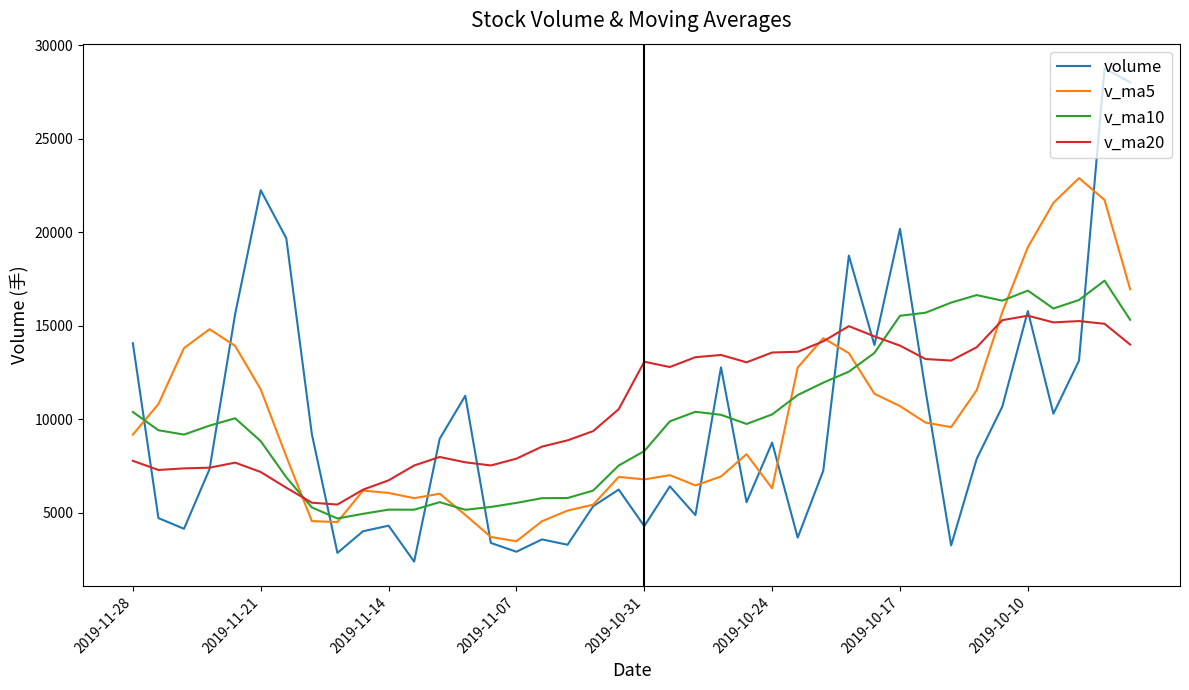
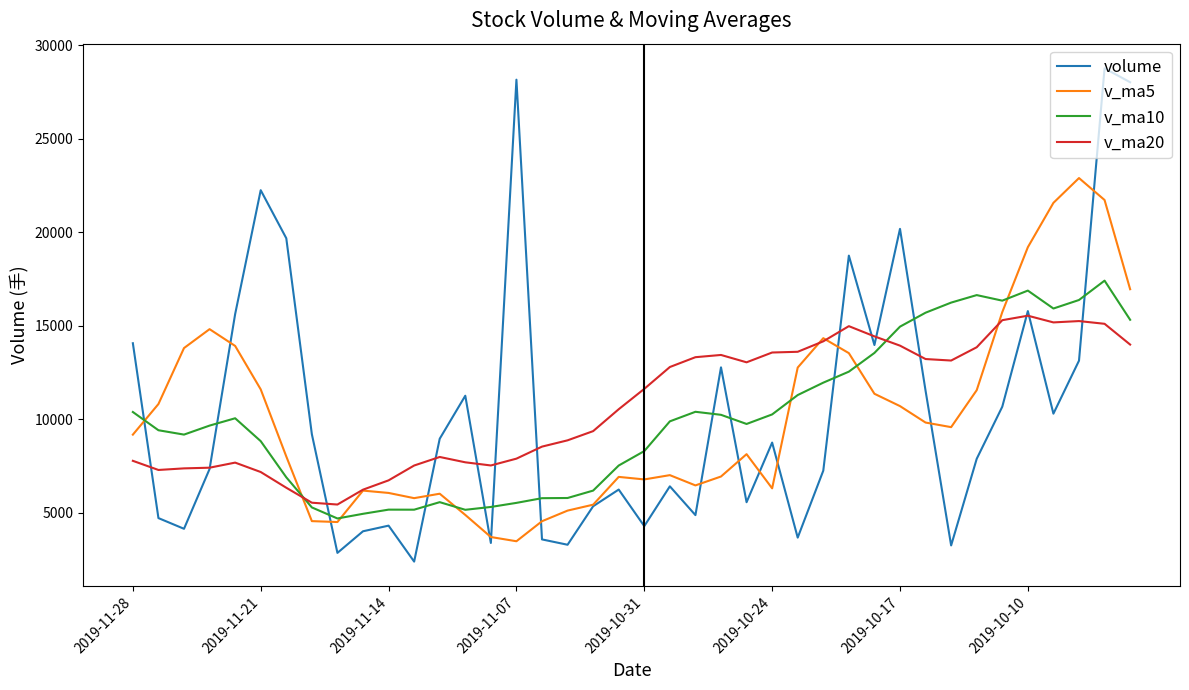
volume, 2019-11-07: 2900 -> 28200
v_ma20, 2019-10-31: 13100 -> 11600
v_ma10, 2019-10-17: 15500 -> 14900
